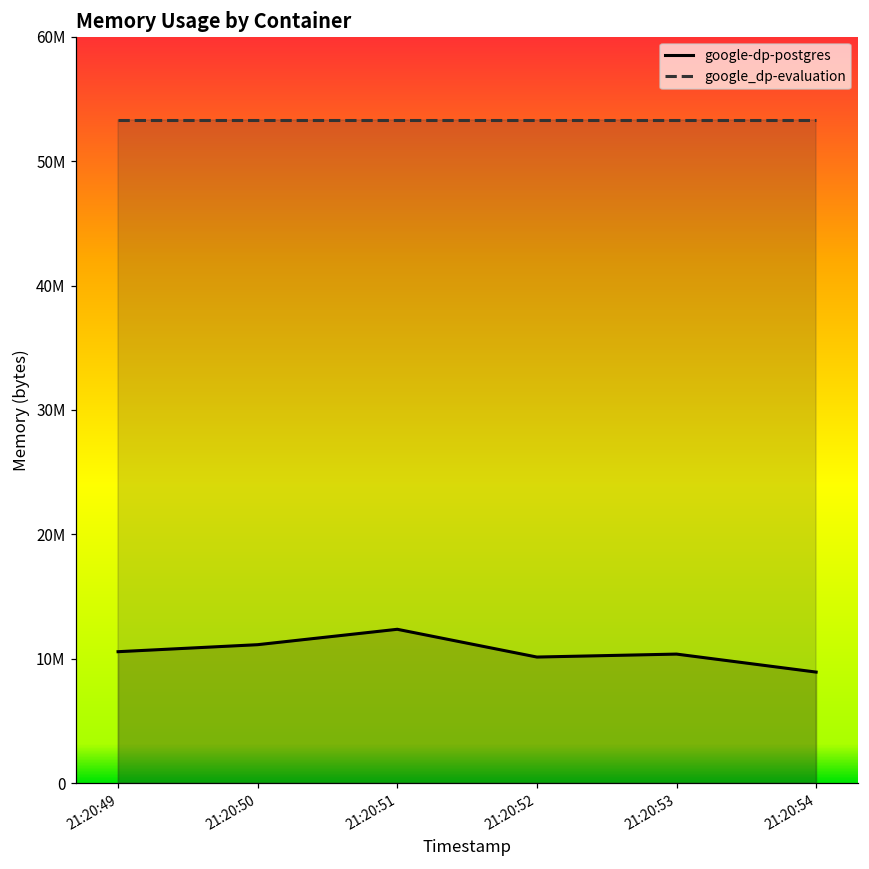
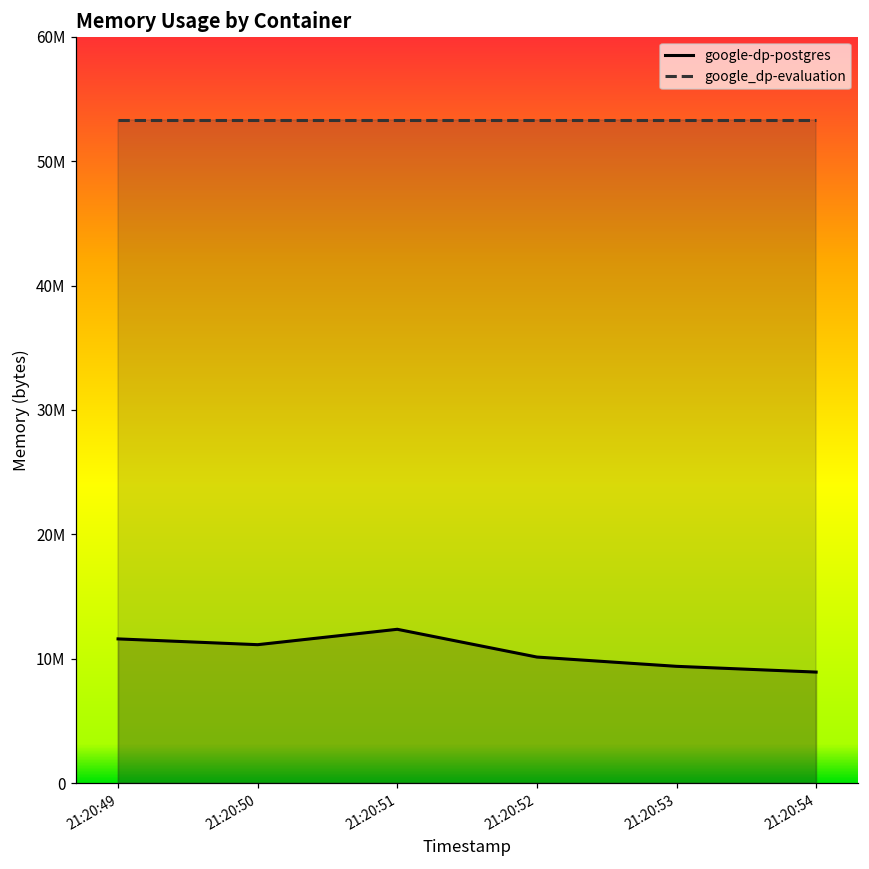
google-dp-postgres, 21:20:49: 10600000 -> 11600000
google-dp-postgres, 21:20:53: 10400000 -> 9400000
